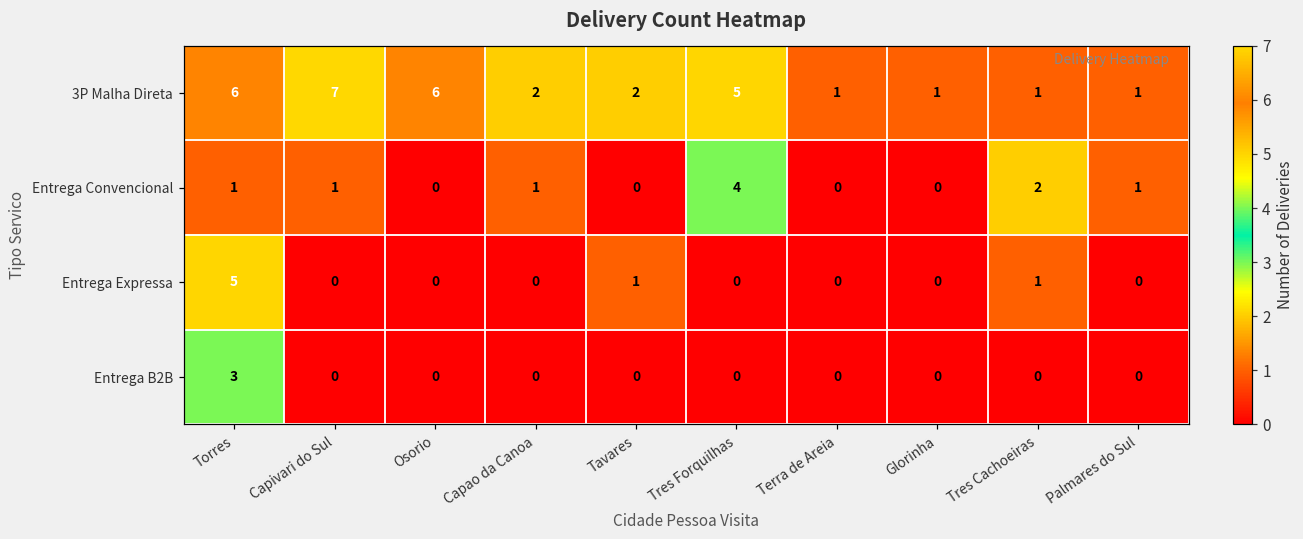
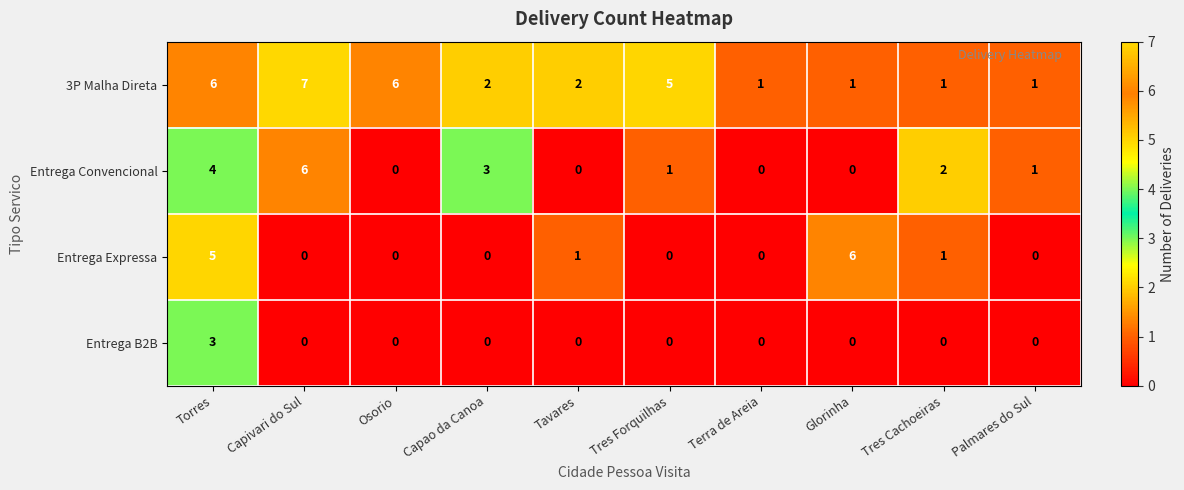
Entrega Convencional, Torres: 1 -> 4
Entrega Convencional, Capivari do Sul: 1 -> 6
Entrega Convencional, Capao da Canoa: 1 -> 3
Entrega Convencional, Tres Forquilhas: 4 -> 1
Entrega Expressa, Glorinha: 0 -> 6
